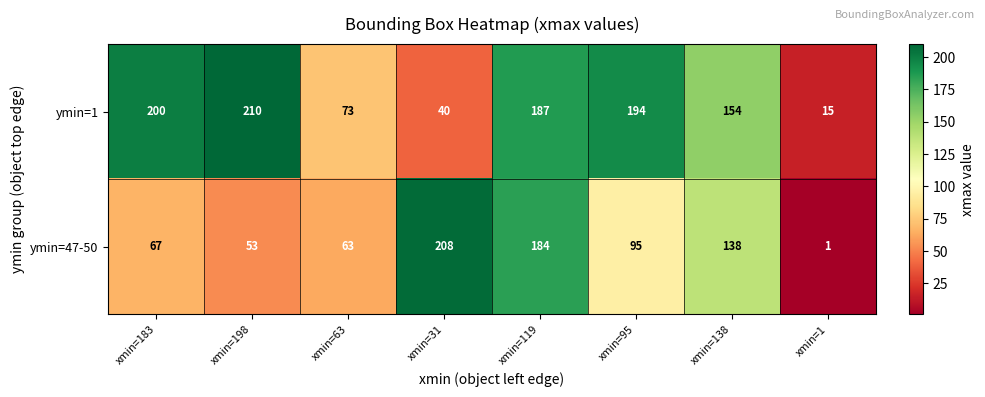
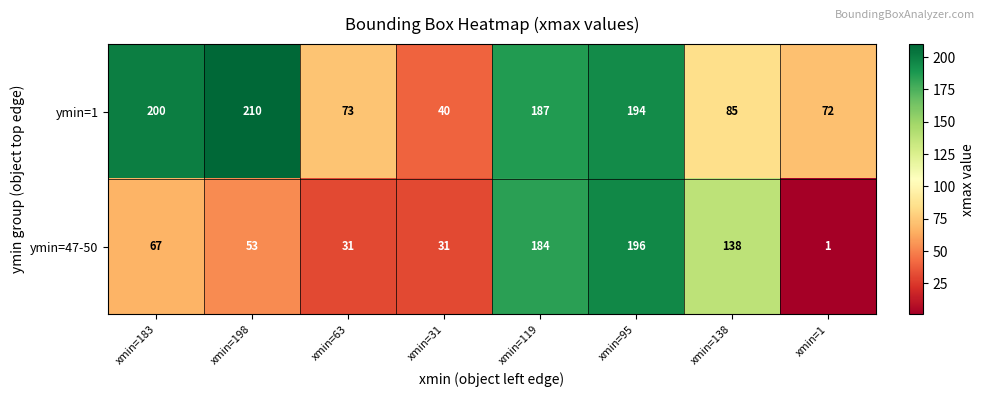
ymin=1, xmin=138: 154 -> 85
ymin=1, xmin=1: 15 -> 72
ymin=47-50, xmin=63: 63 -> 31
ymin=47-50, xmin=31: 208 -> 31
ymin=47-50, xmin=95: 95 -> 196
